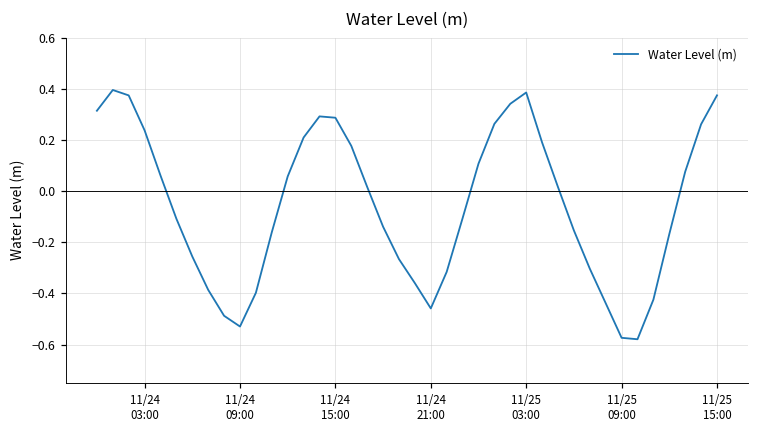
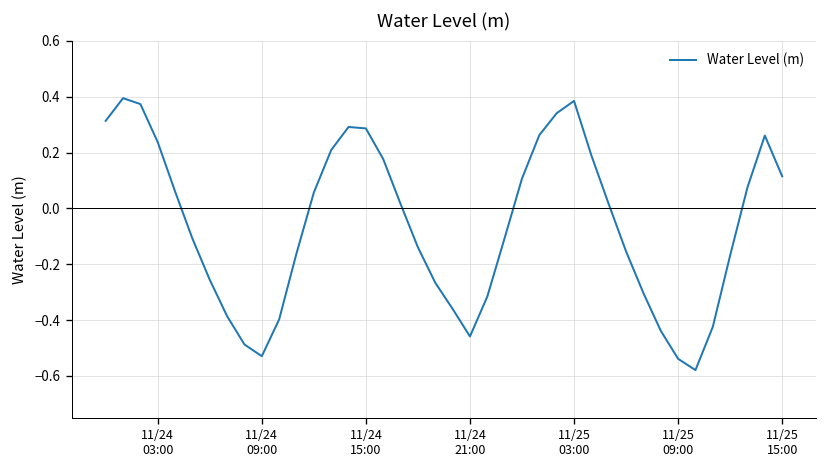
11/25 09:00: -0.57 -> -0.54
11/25 15:00: 0.37 -> 0.12
